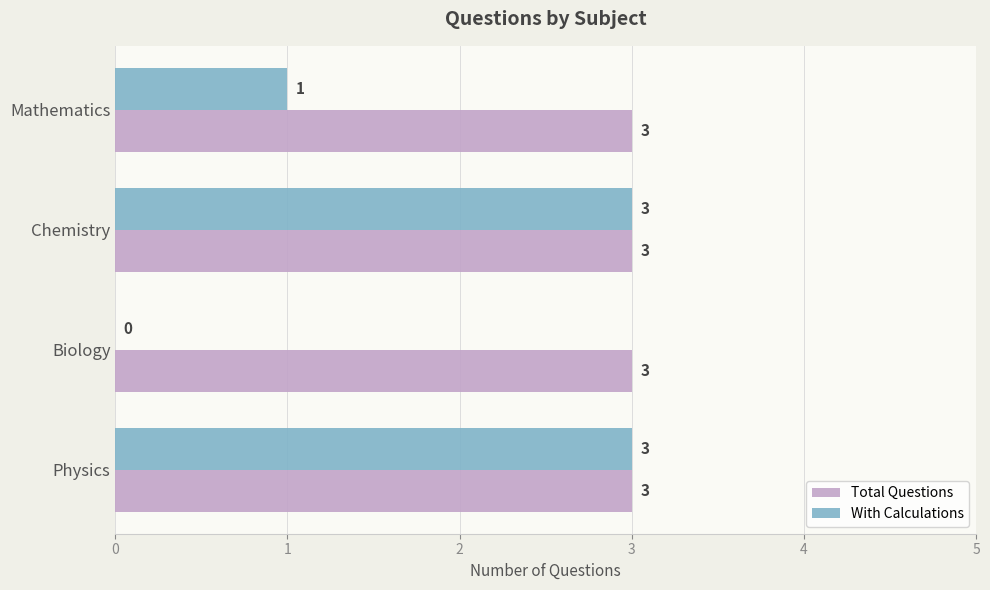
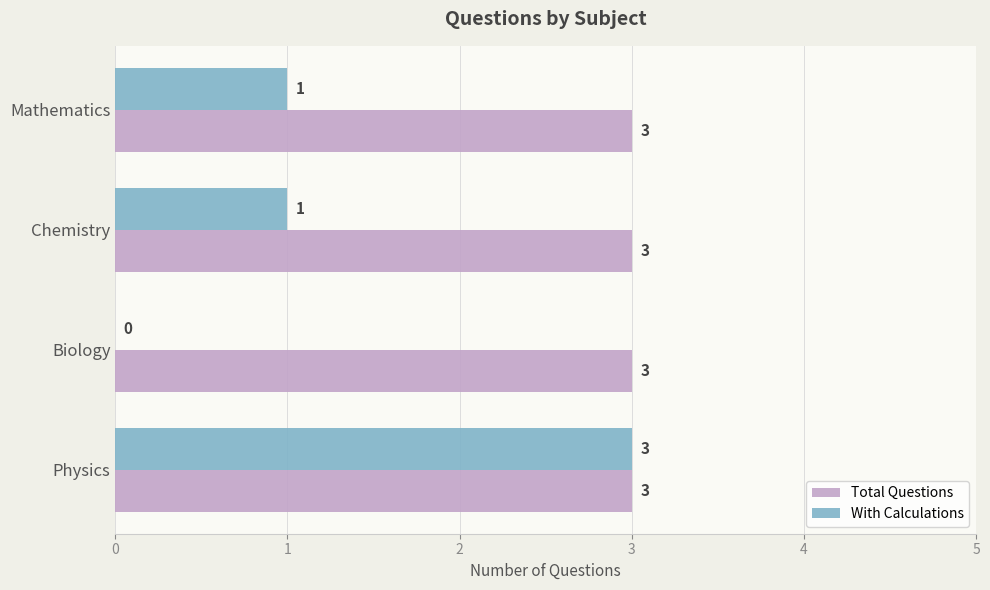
With Calculations, Chemistry: 3 -> 1
